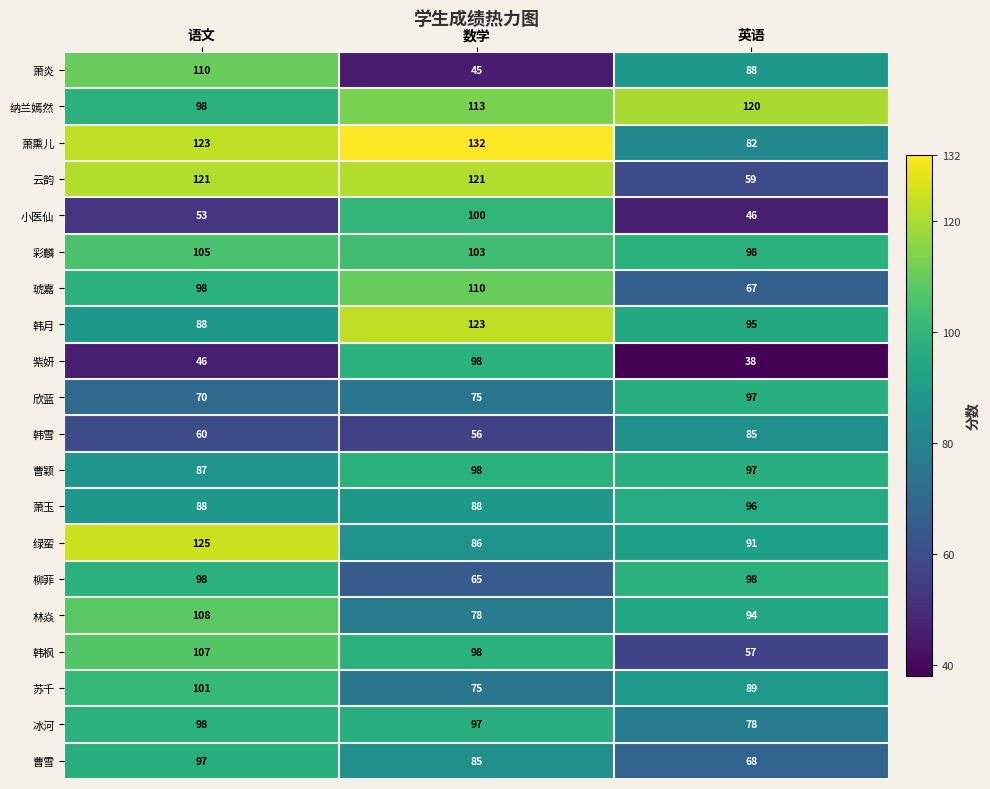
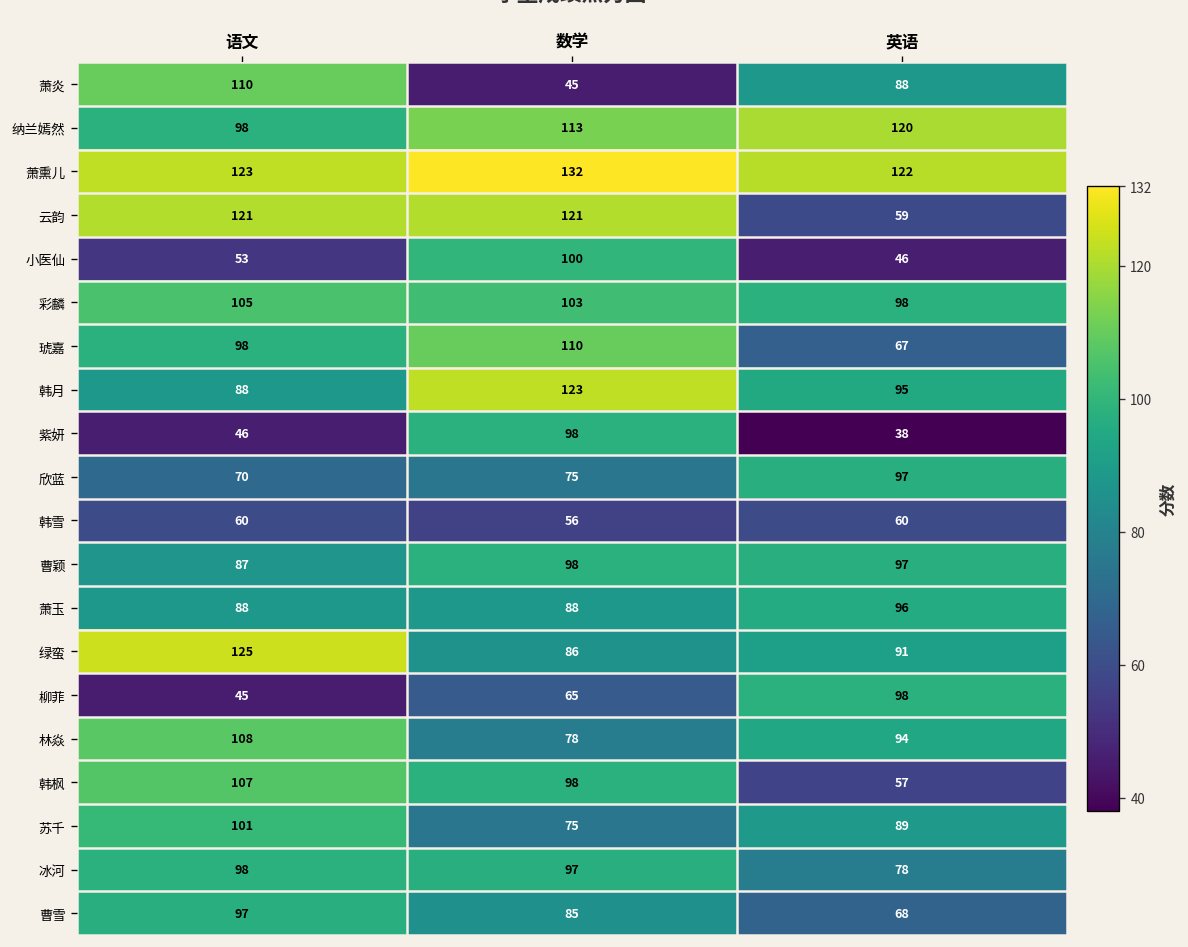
萧熏儿, 英语: 82 -> 122
韩雪, 英语: 85 -> 60
柳菲, 语文: 98 -> 45
